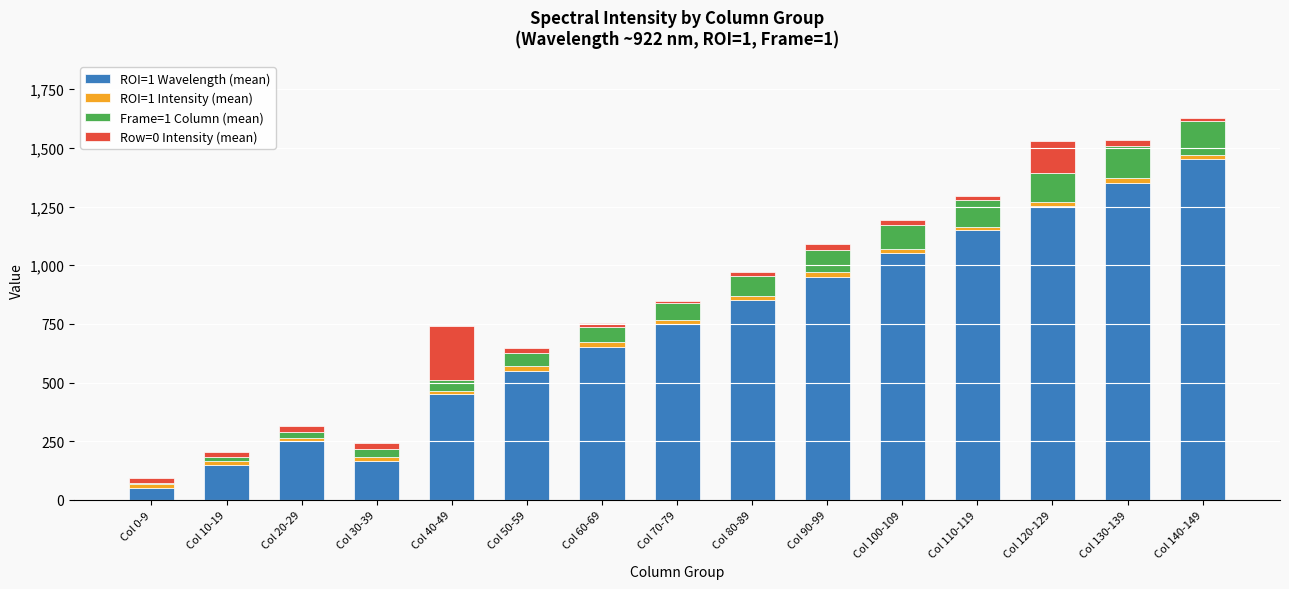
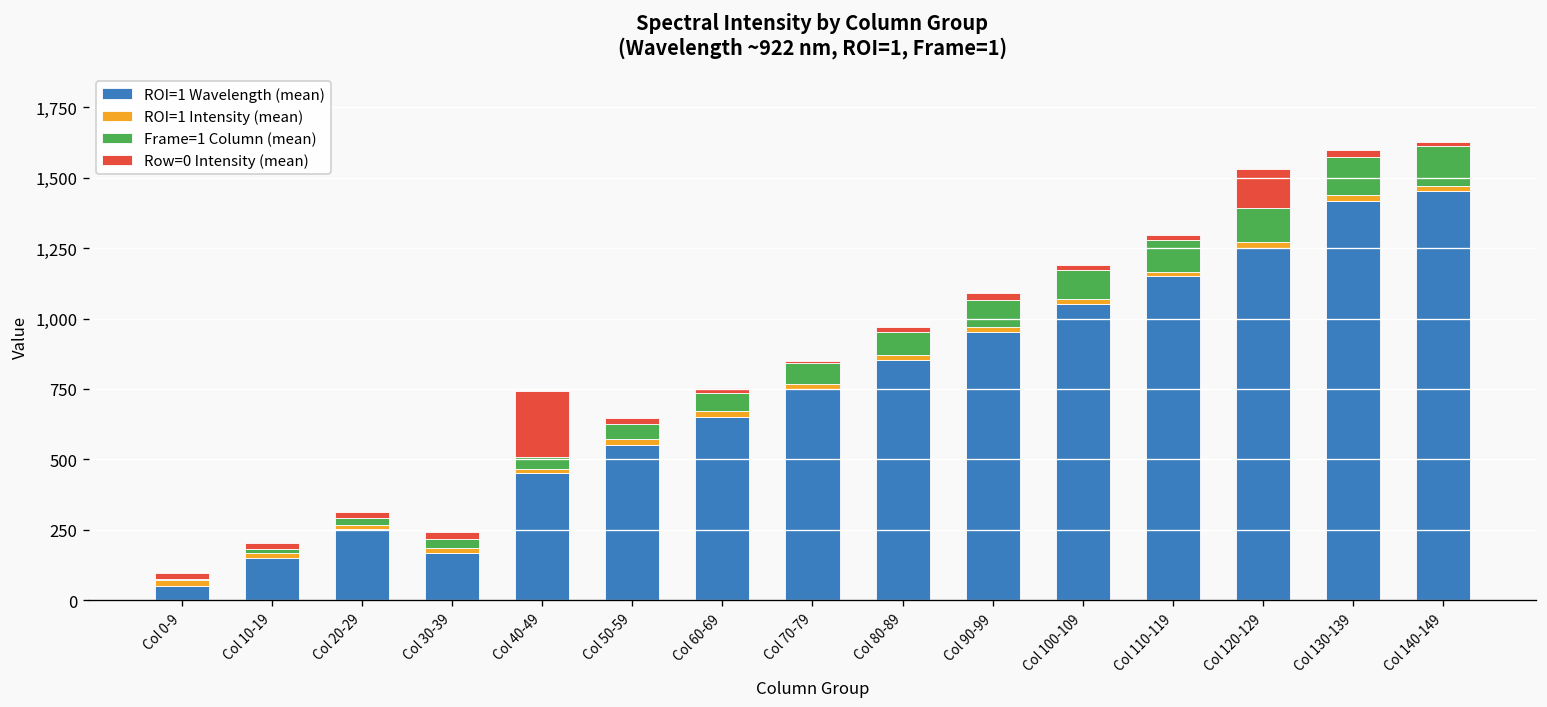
ROI=1 Wavelength (mean), Col 130-139: 1,350 -> 1,420
